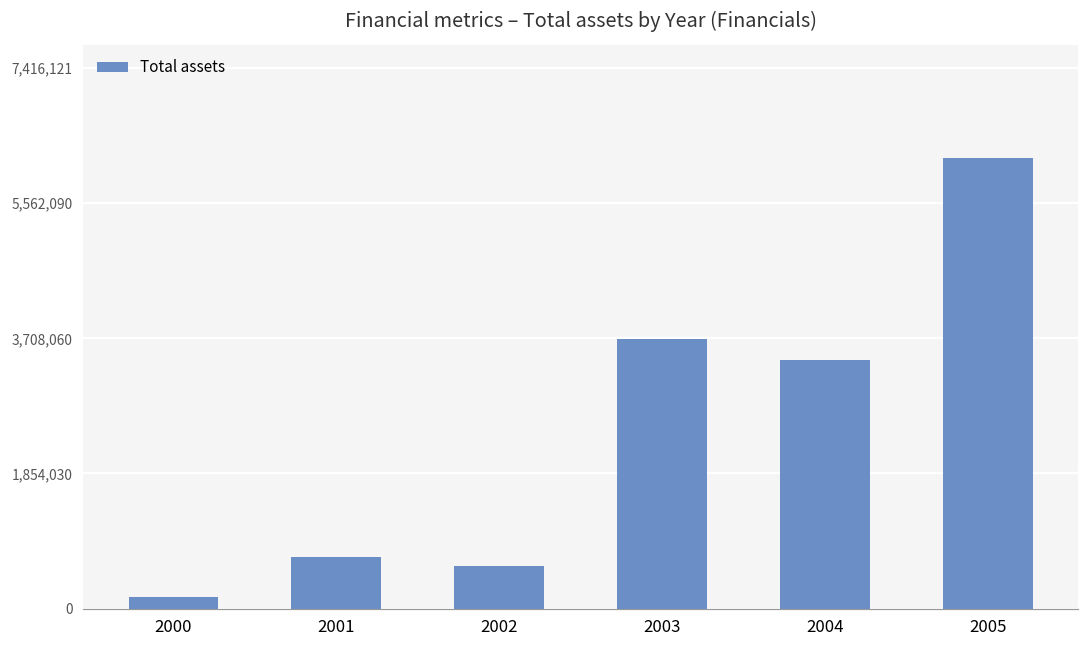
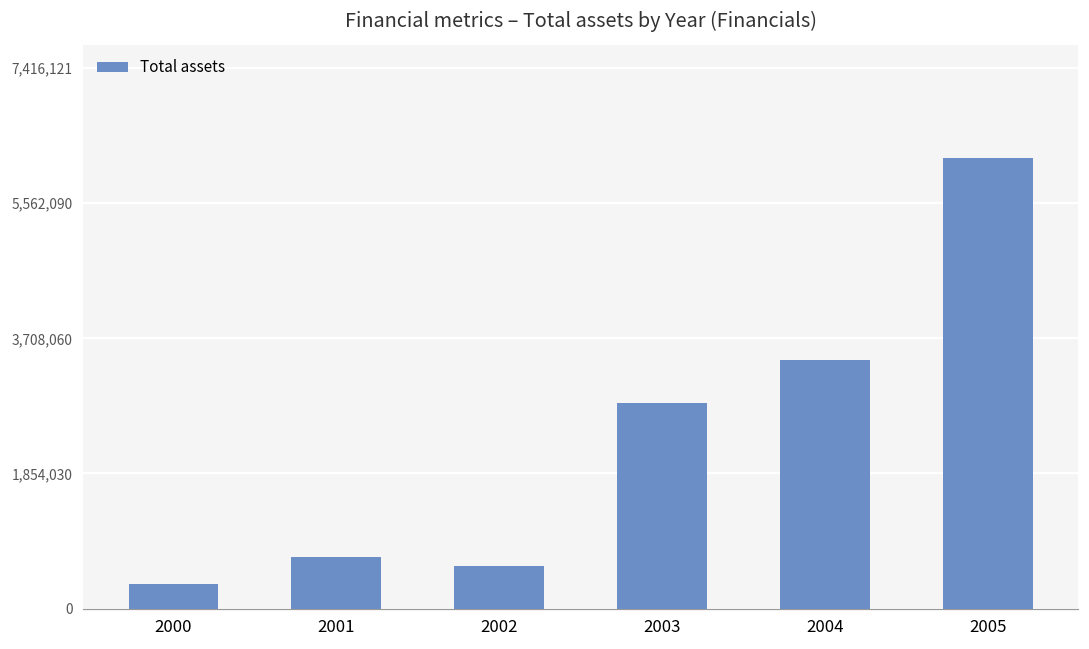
2000: 200,000 -> 300,000
2003: 3,700,000 -> 2,800,000
